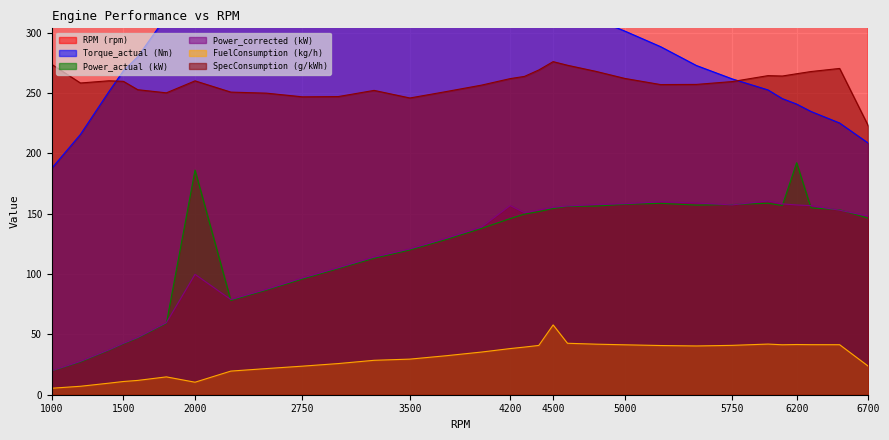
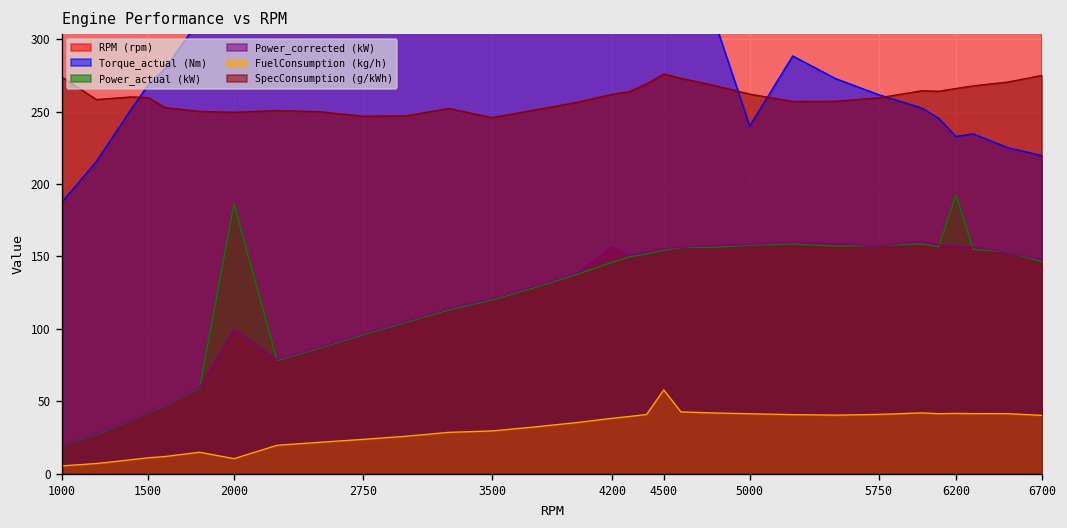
SpecConsumption (g/kWh), 2000: 260 -> 250
Torque_actual (Nm), 5000: 301 -> 240
Torque_actual (Nm), 6200: 241 -> 233
Torque_actual (Nm), 6700: 209 -> 220
FuelConsumption (kg/h), 6700: 24 -> 40
SpecConsumption (g/kWh), 6700: 223 -> 275
